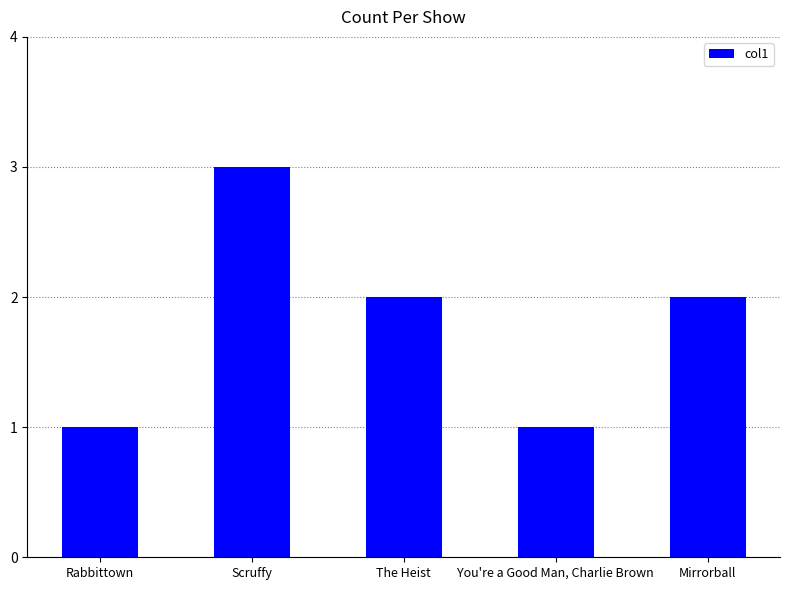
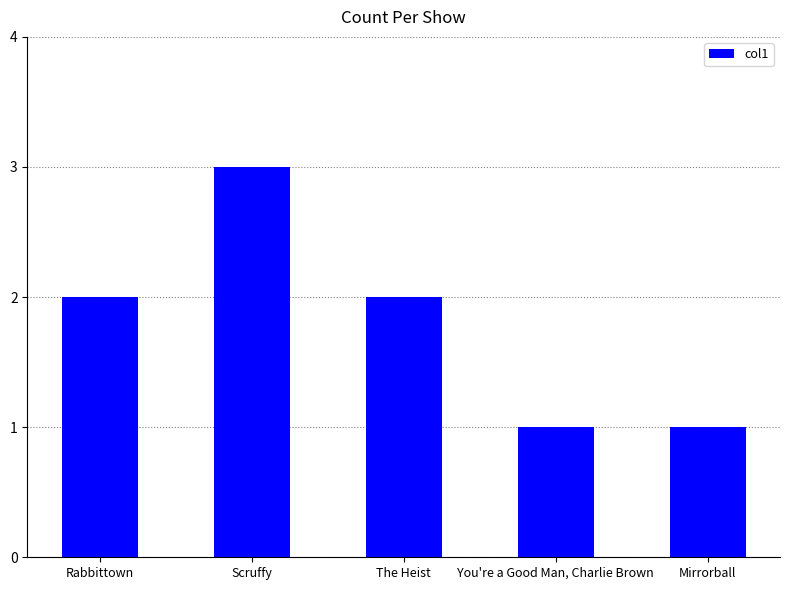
Rabbittown: 1 -> 2
Mirrorball: 2 -> 1
